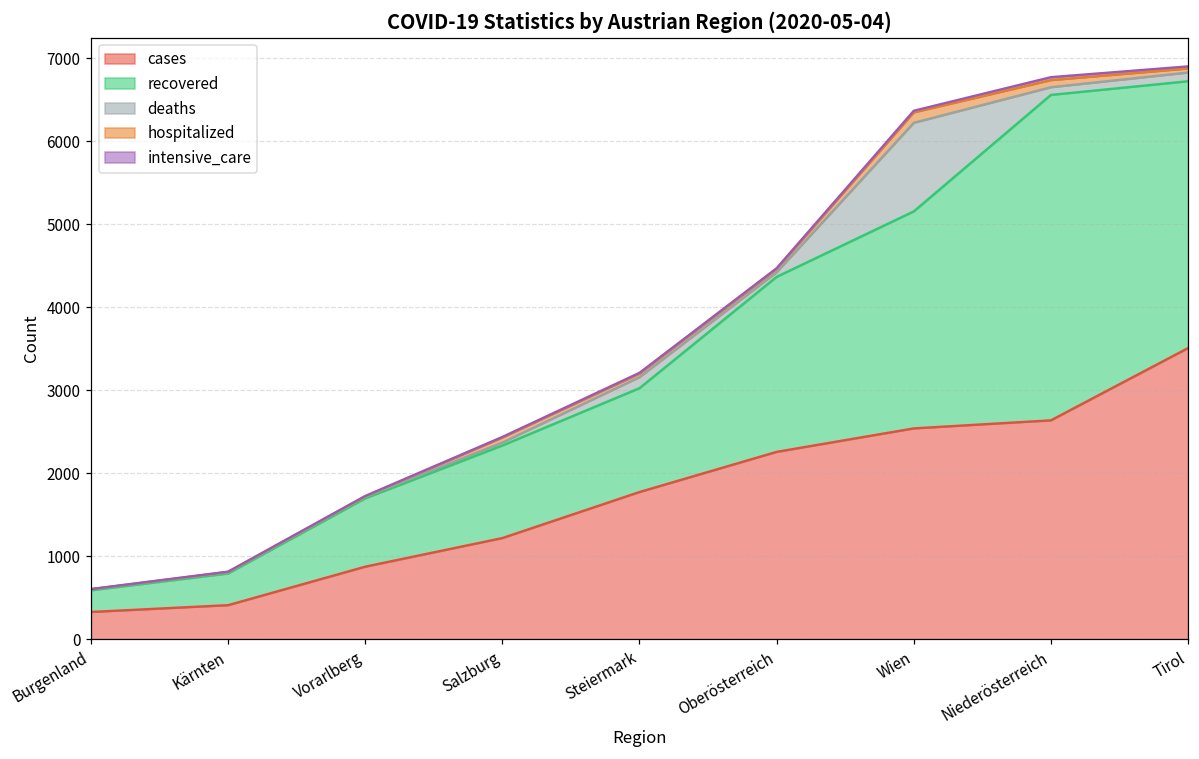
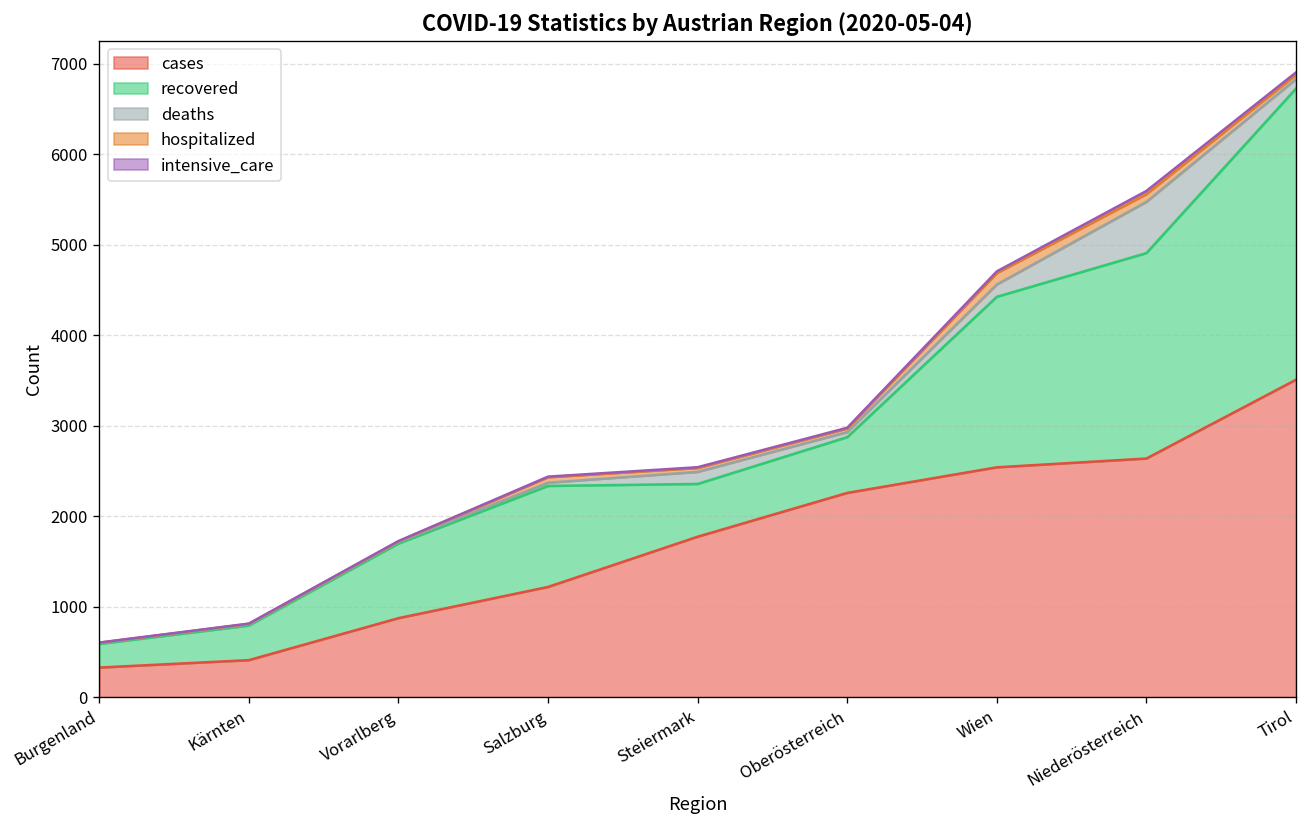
recovered, Steiermark: 1300 -> 600
recovered, Oberösterreich: 2100 -> 600
recovered, Wien: 2600 -> 1900
deaths, Wien: 1100 -> 100
recovered, Niederösterreich: 3900 -> 2300
deaths, Niederösterreich: 100 -> 600
